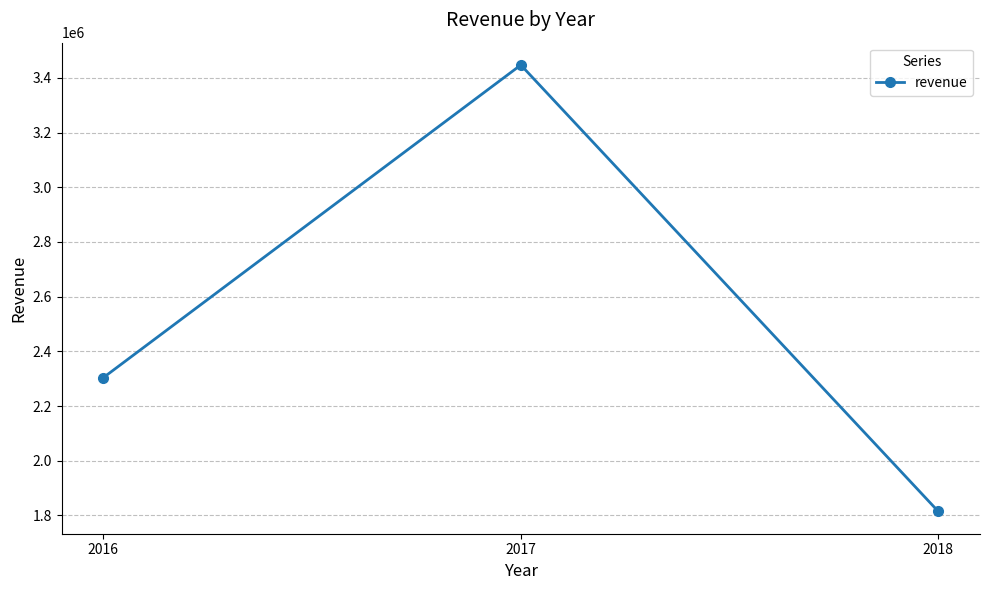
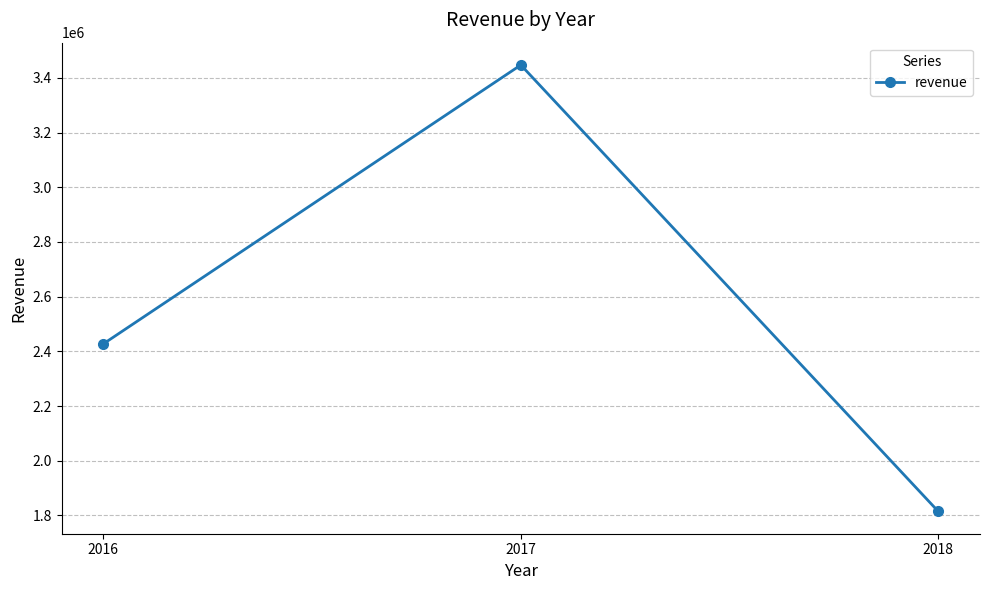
2016: 2300000 -> 2430000
